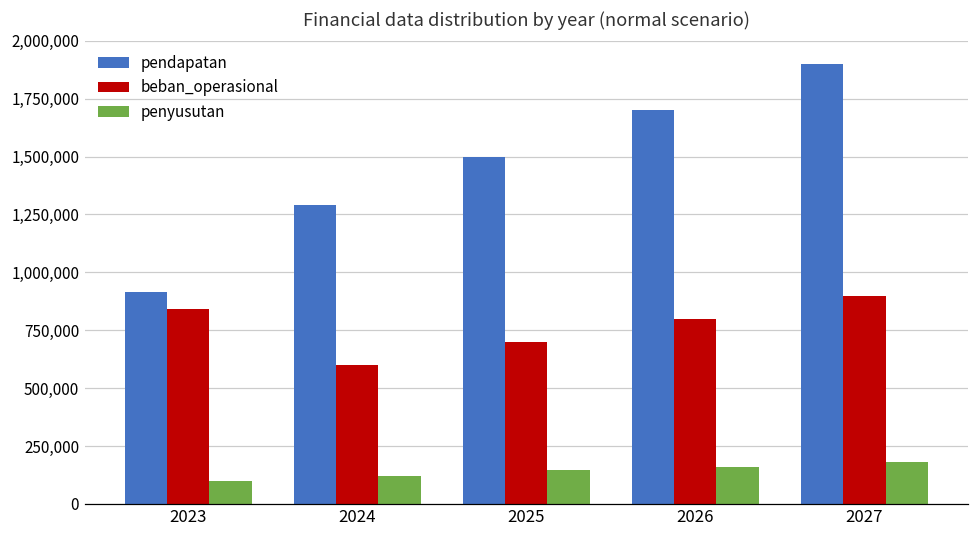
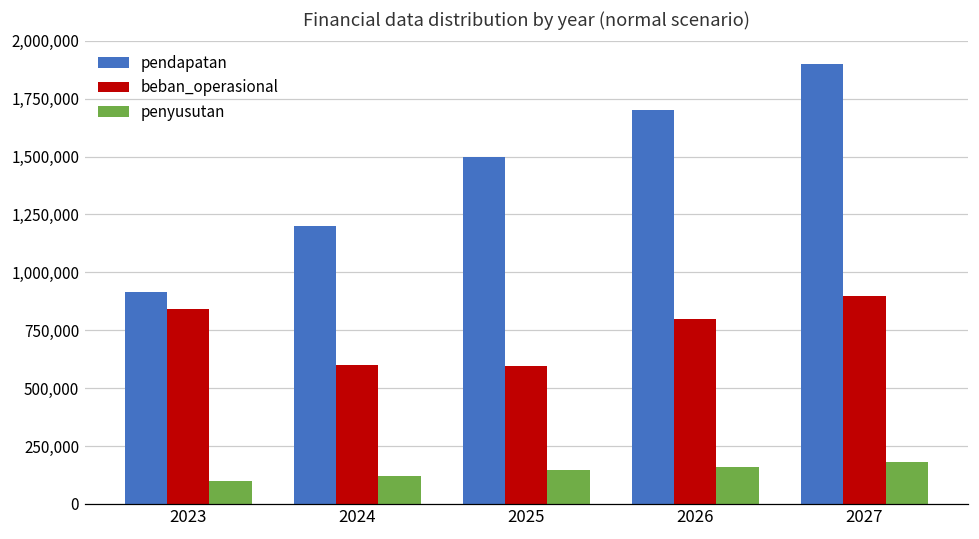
pendapatan, 2024: 1,290,000 -> 1,200,000
beban_operasional, 2025: 700,000 -> 590,000
